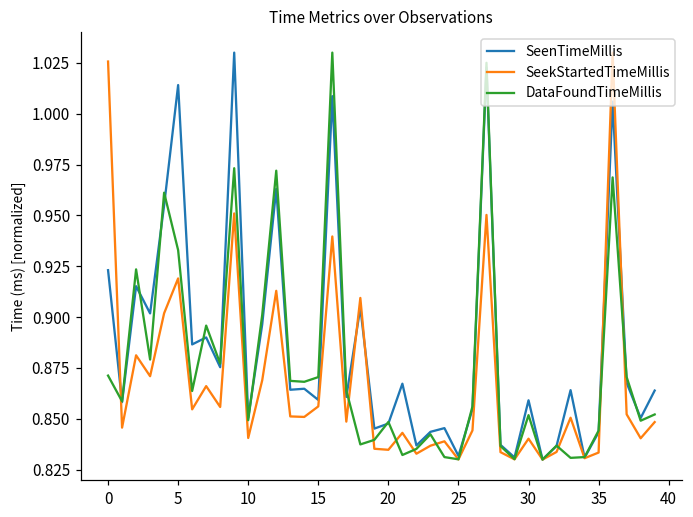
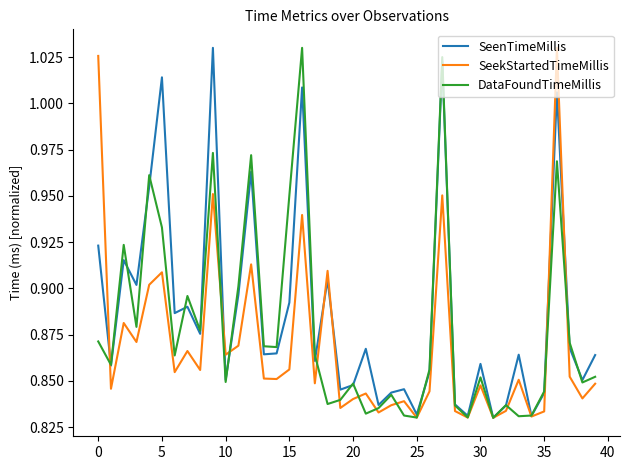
SeekStartedTimeMillis, 5: 0.919 -> 0.909
SeekStartedTimeMillis, 10: 0.841 -> 0.864
SeenTimeMillis, 15: 0.859 -> 0.892
DataFoundTimeMillis, 15: 0.871 -> 0.950
SeekStartedTimeMillis, 20: 0.835 -> 0.840
SeekStartedTimeMillis, 30: 0.840 -> 0.848
